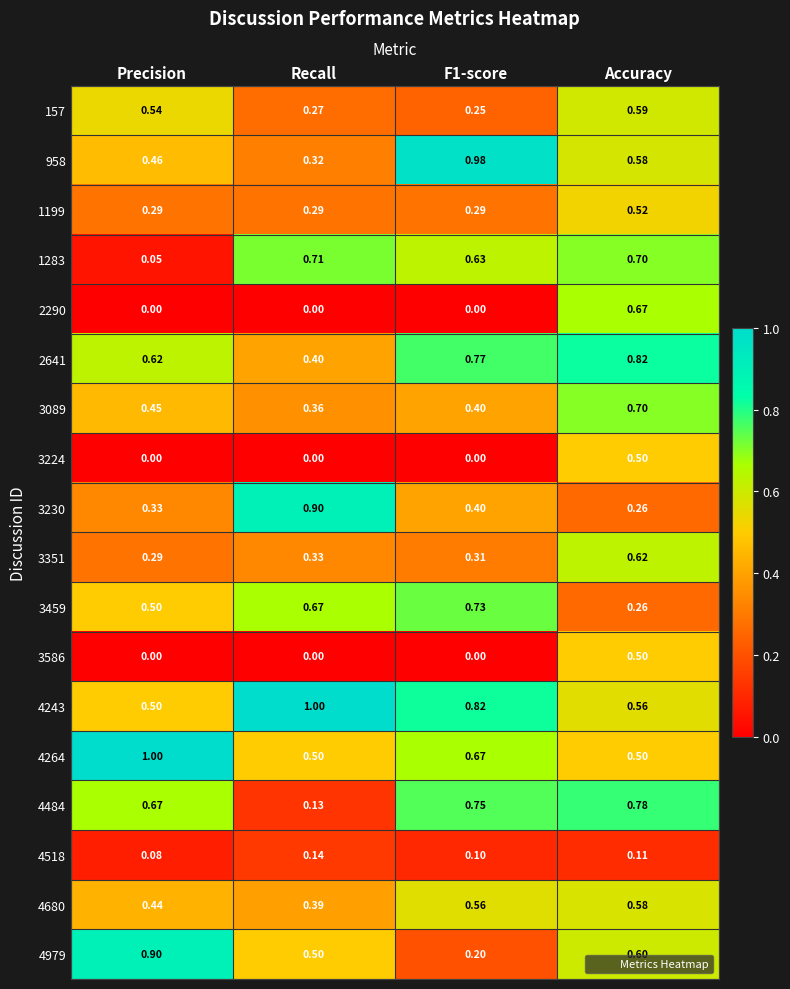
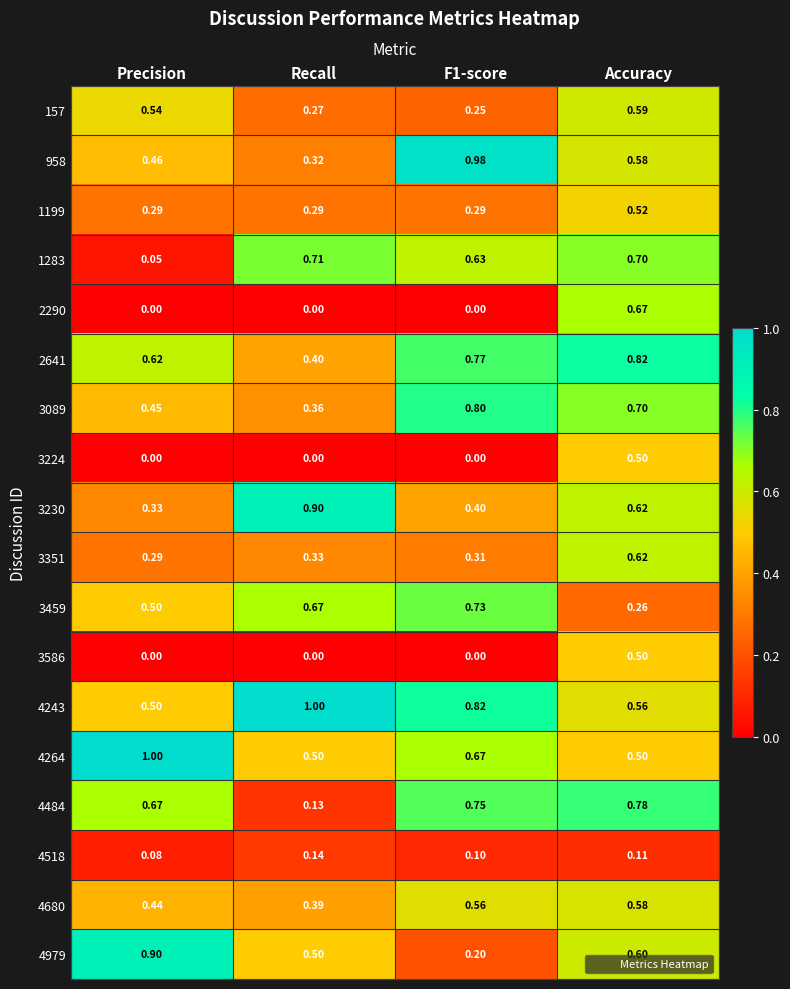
3089, F1-score: 0.40 -> 0.80
3230, Accuracy: 0.26 -> 0.62
